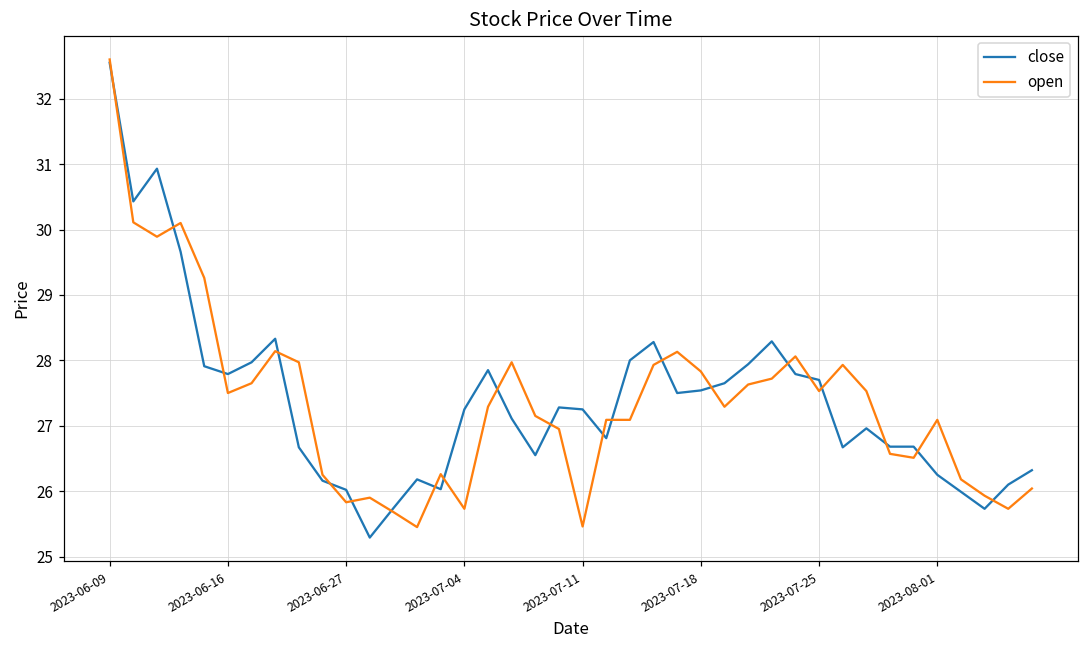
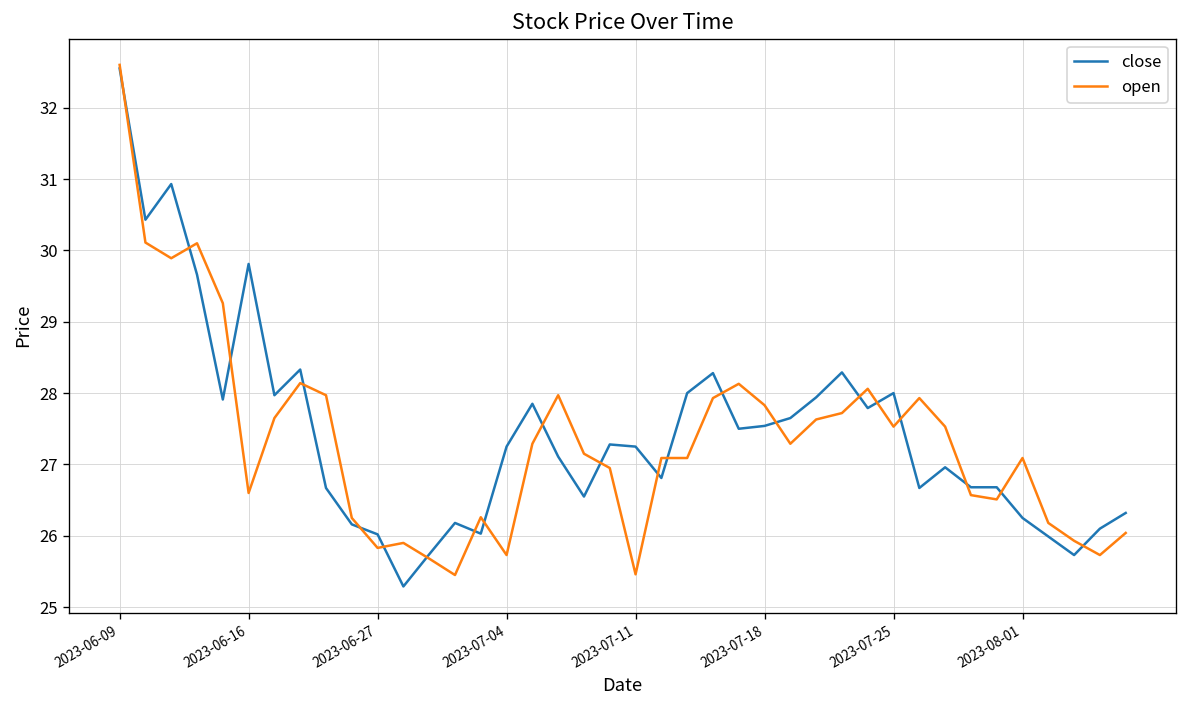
close, 2023-06-16: 27.8 -> 29.8
open, 2023-06-16: 27.5 -> 26.6
close, 2023-07-25: 27.7 -> 28.0
